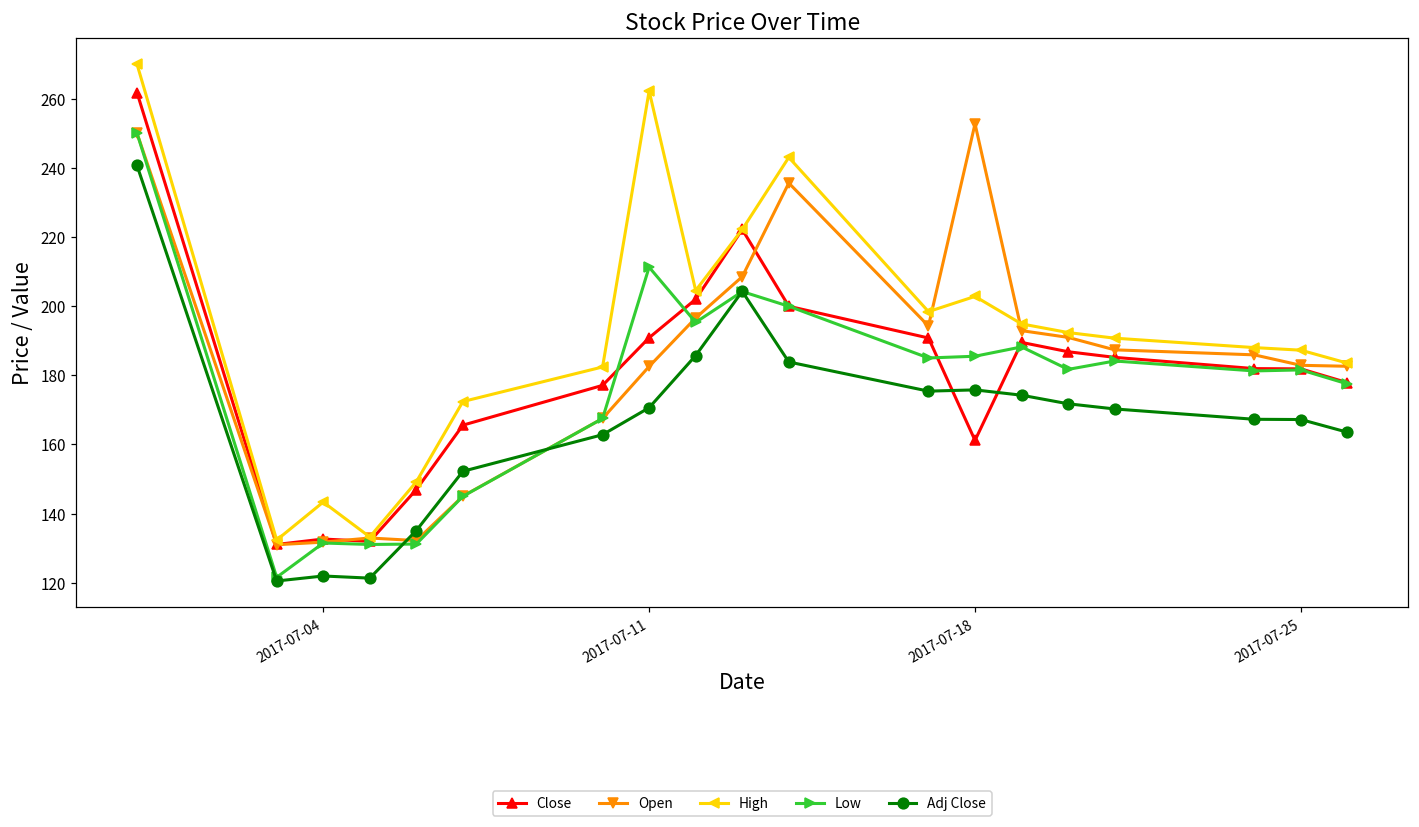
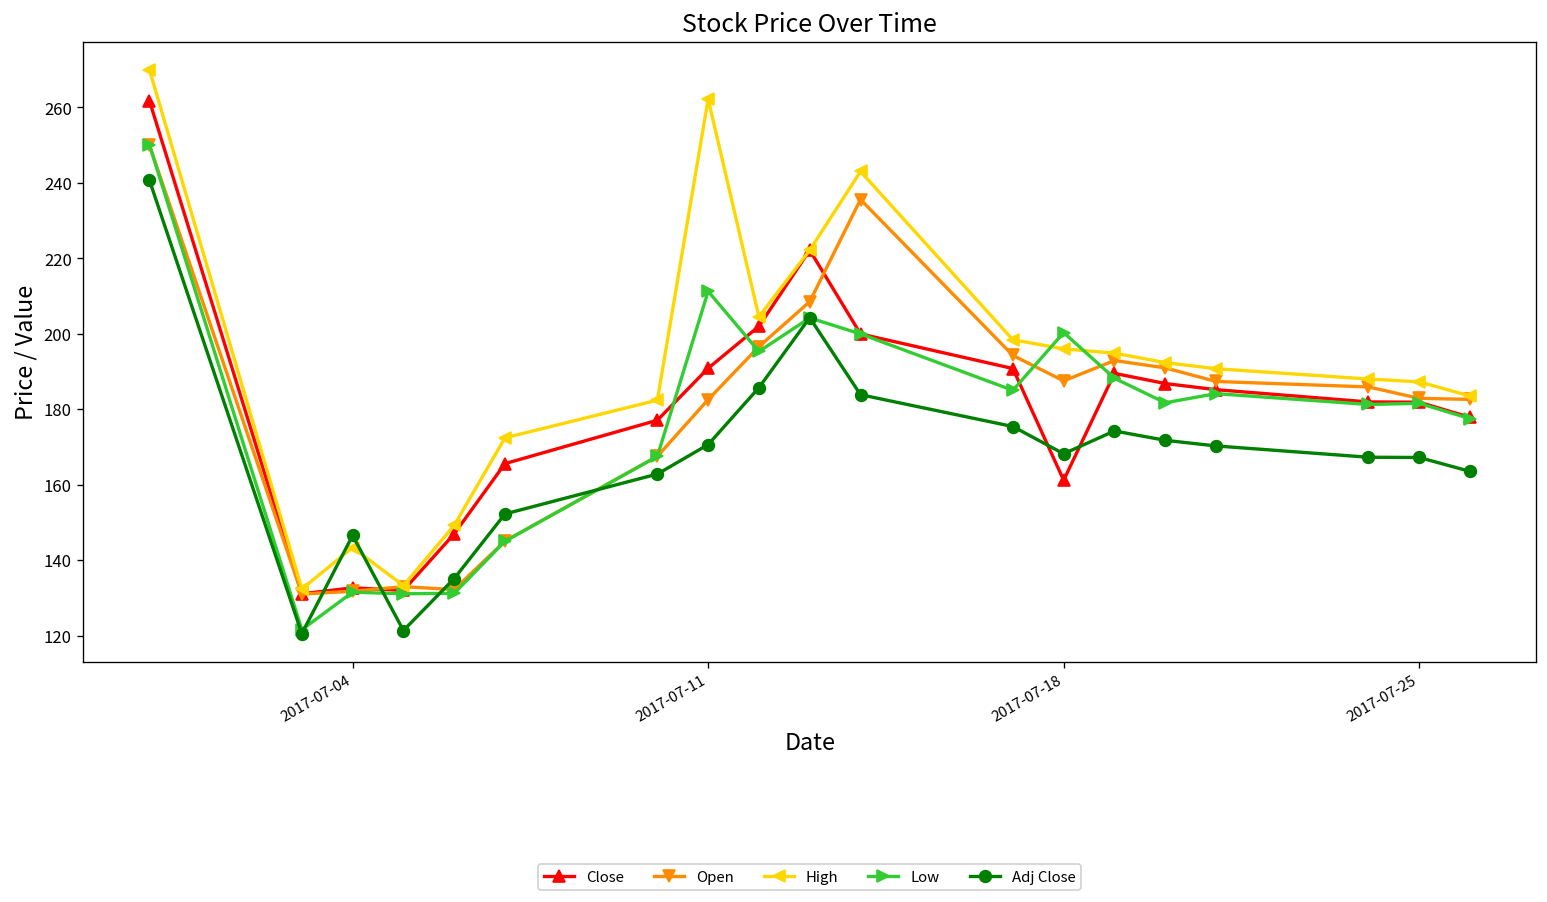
Adj Close, 2017-07-04: 122 -> 147
Open, 2017-07-18: 253 -> 188
High, 2017-07-18: 203 -> 196
Low, 2017-07-18: 186 -> 200
Adj Close, 2017-07-18: 176 -> 168
